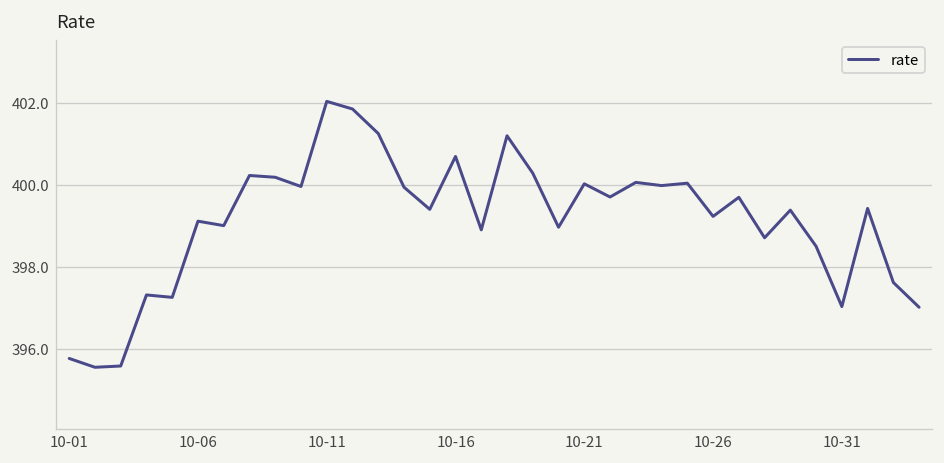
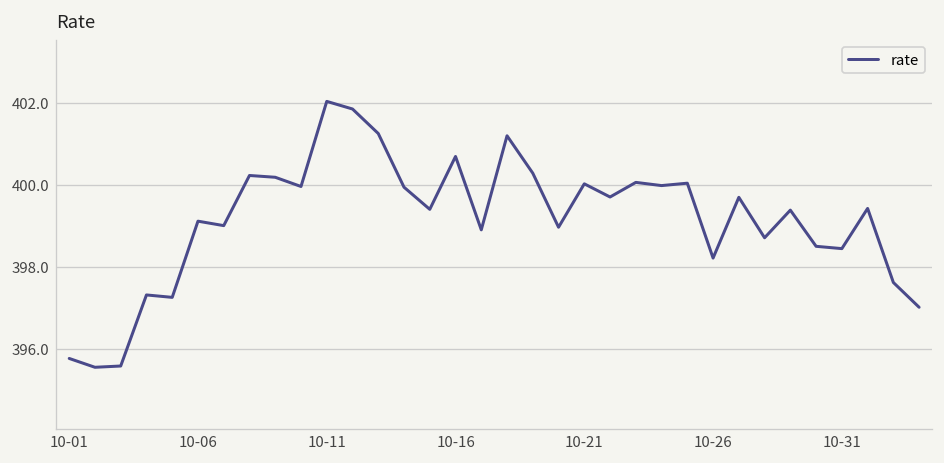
10-26: 399.2 -> 398.2
10-31: 397.0 -> 398.4
